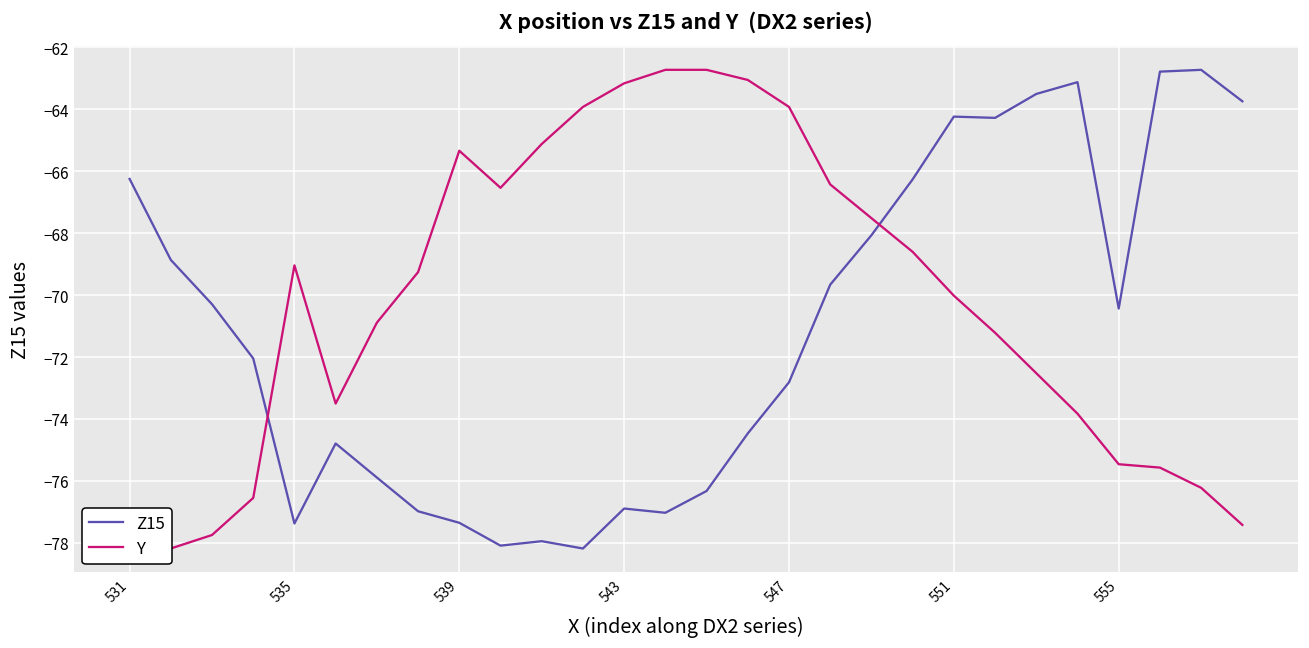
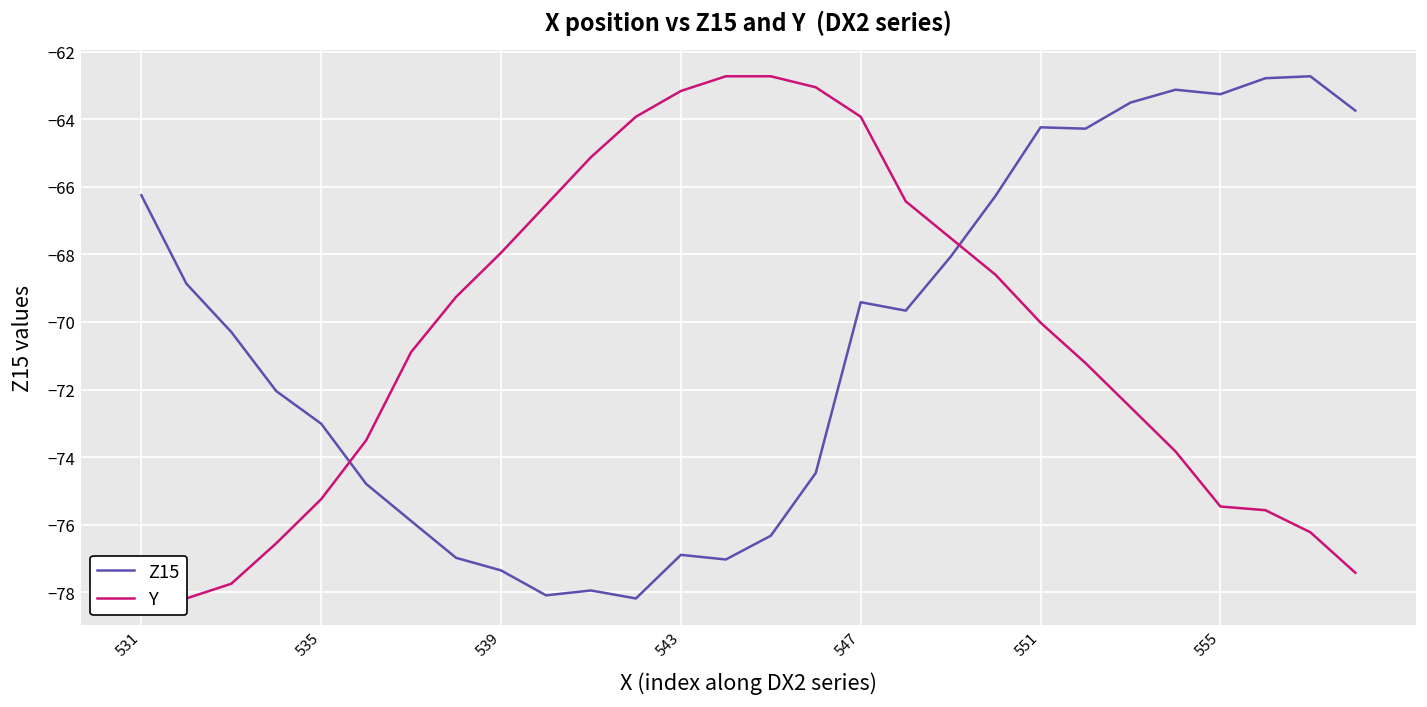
Z15, 535: -77.4 -> -73.0
Y, 535: -69.0 -> -75.2
Y, 539: -65.3 -> -68.0
Z15, 547: -72.8 -> -69.4
Z15, 555: -70.4 -> -63.3
